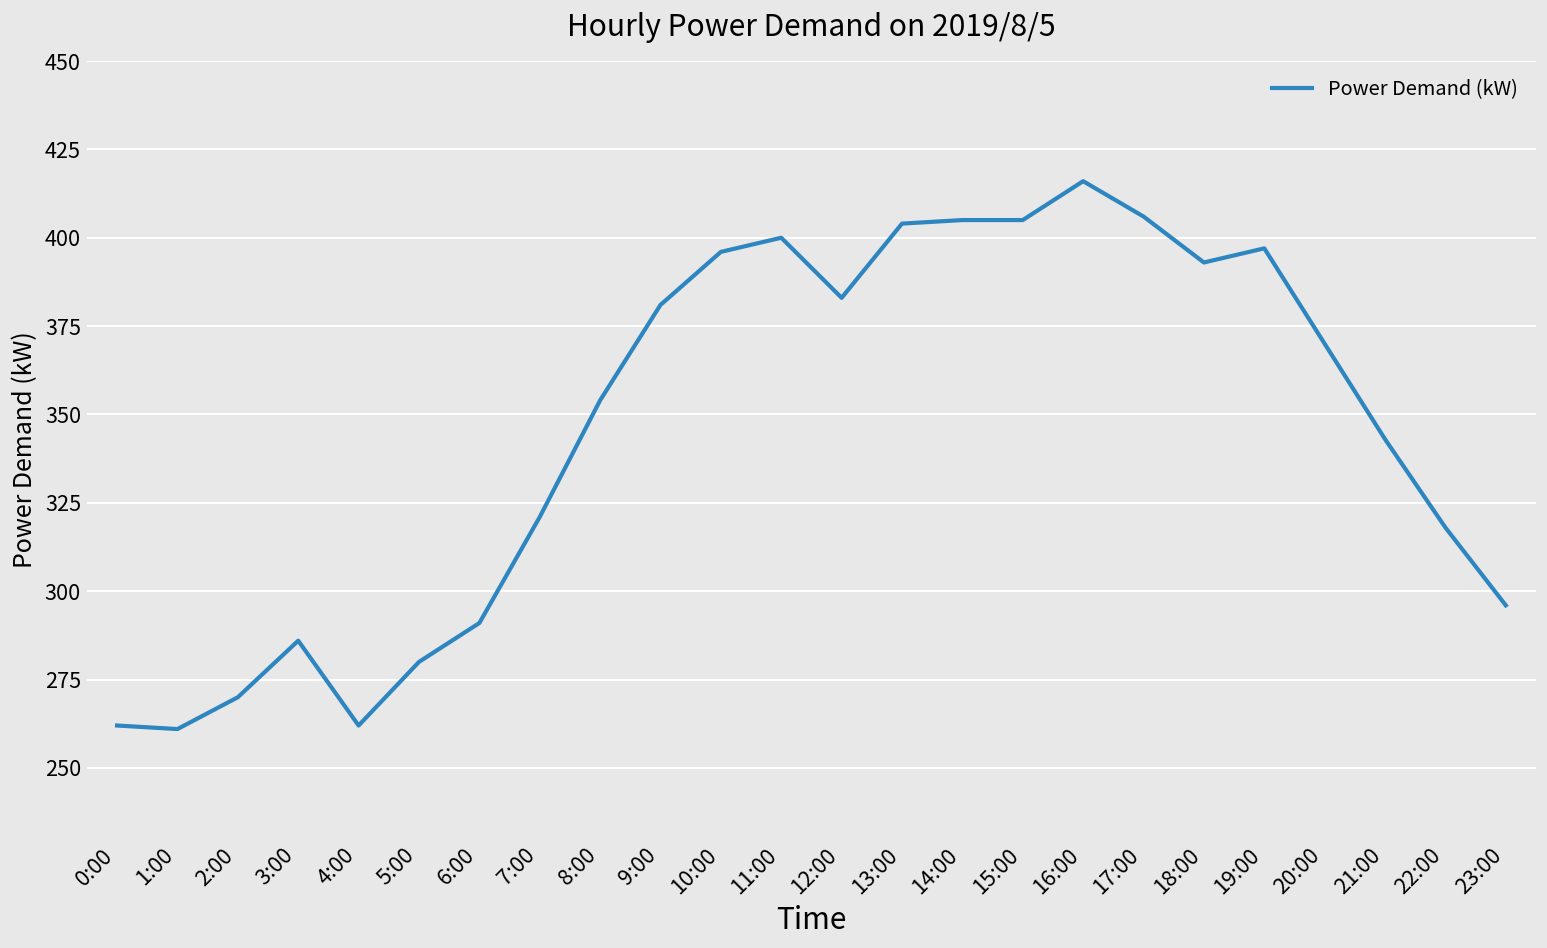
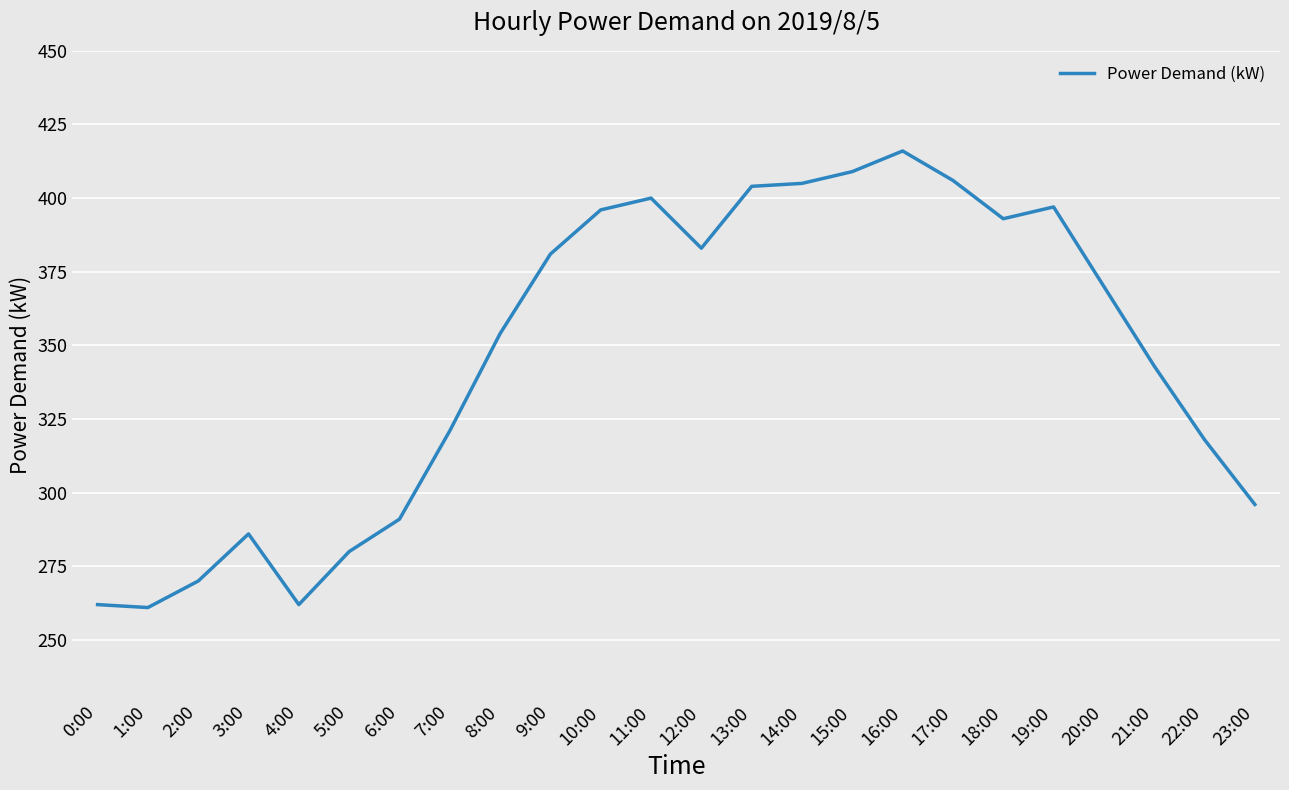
15:00: 405 -> 409
